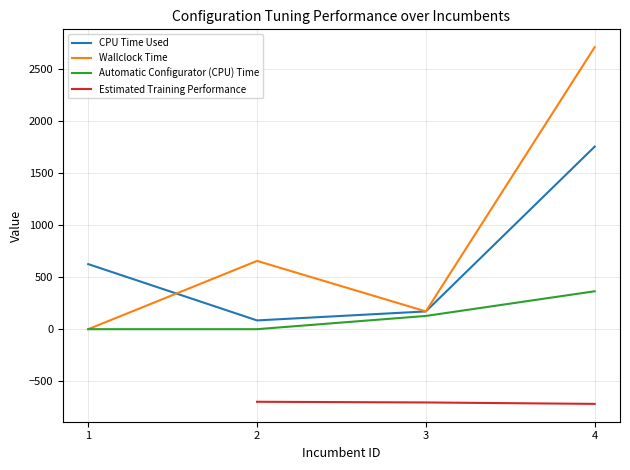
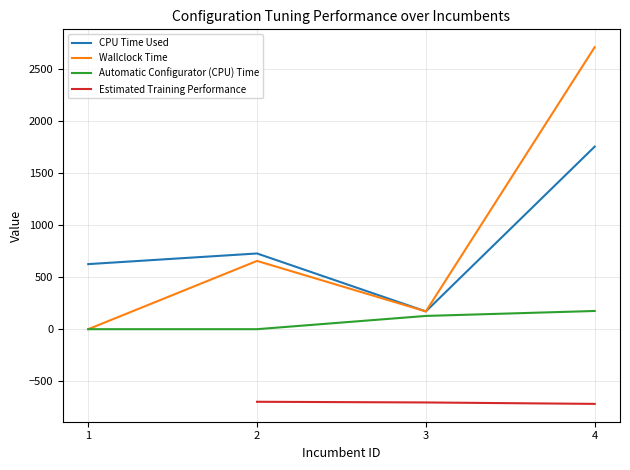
CPU Time Used, 2: 80 -> 730
Automatic Configurator (CPU) Time, 4: 360 -> 170
